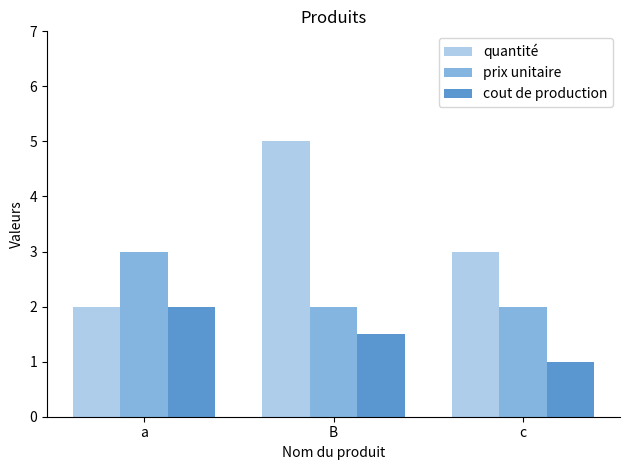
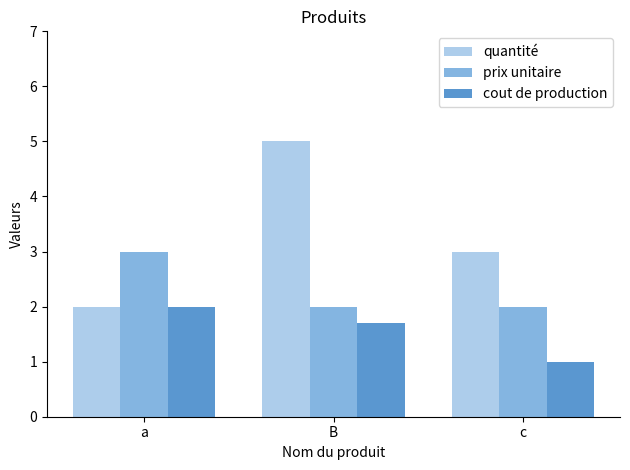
cout de production, B: 1.5 -> 1.7
